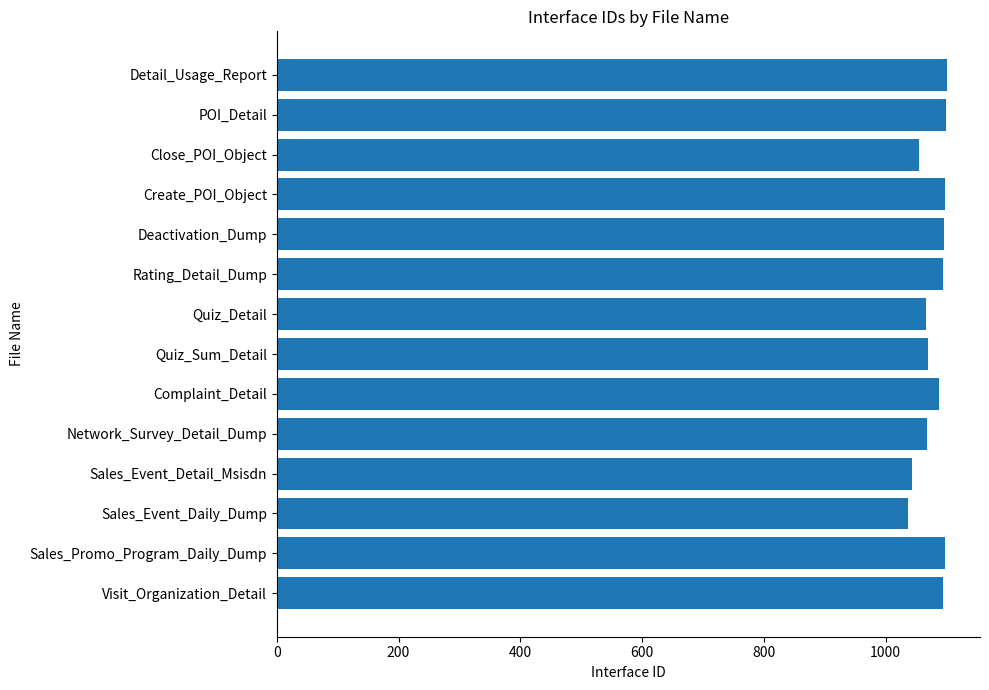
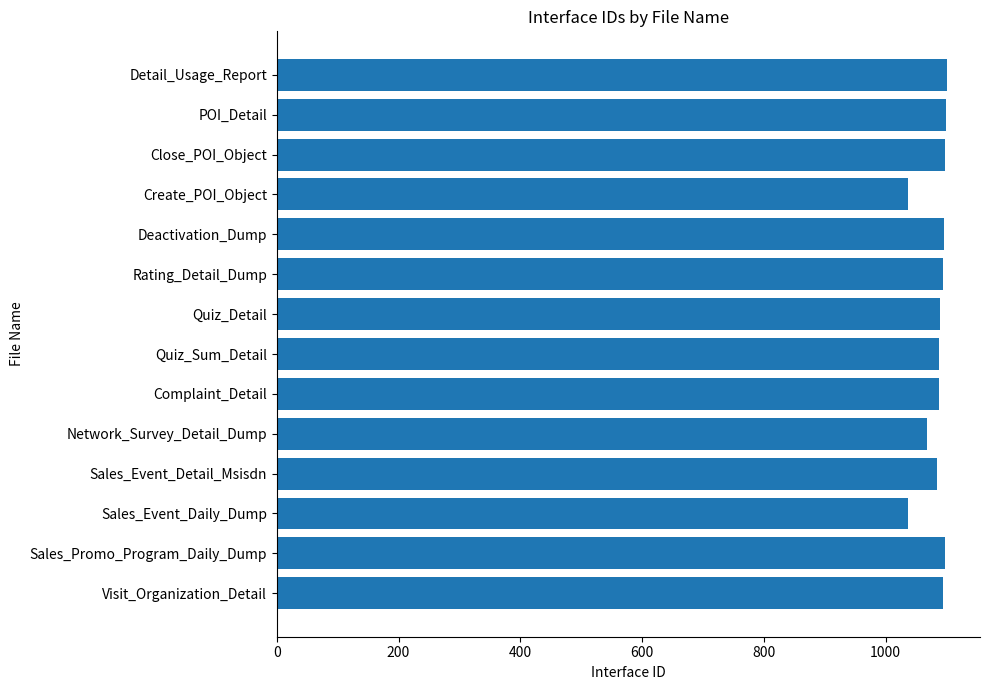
Close_POI_Object: 1050 -> 1100
Create_POI_Object: 1100 -> 1040
Quiz_Detail: 1070 -> 1090
Quiz_Sum_Detail: 1070 -> 1090
Sales_Event_Detail_Msisdn: 1040 -> 1090
